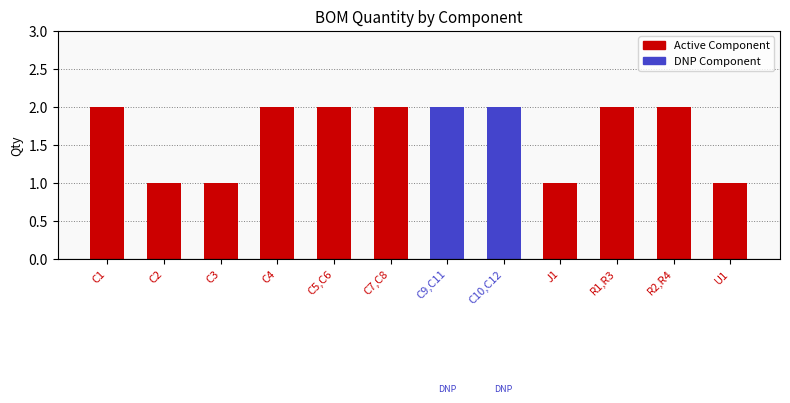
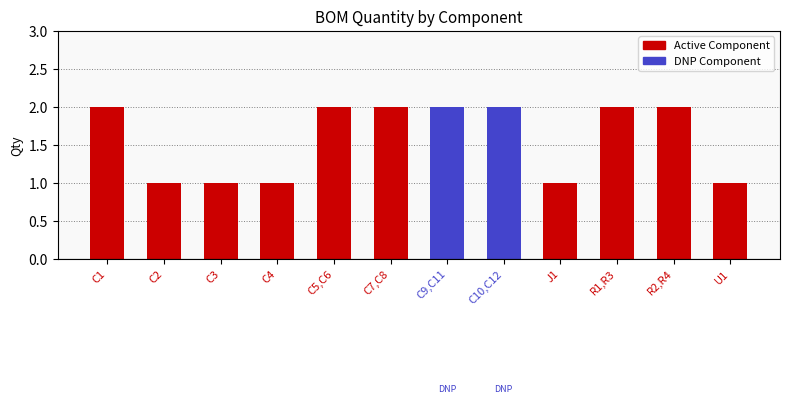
Active Component, C4: 2 -> 1
